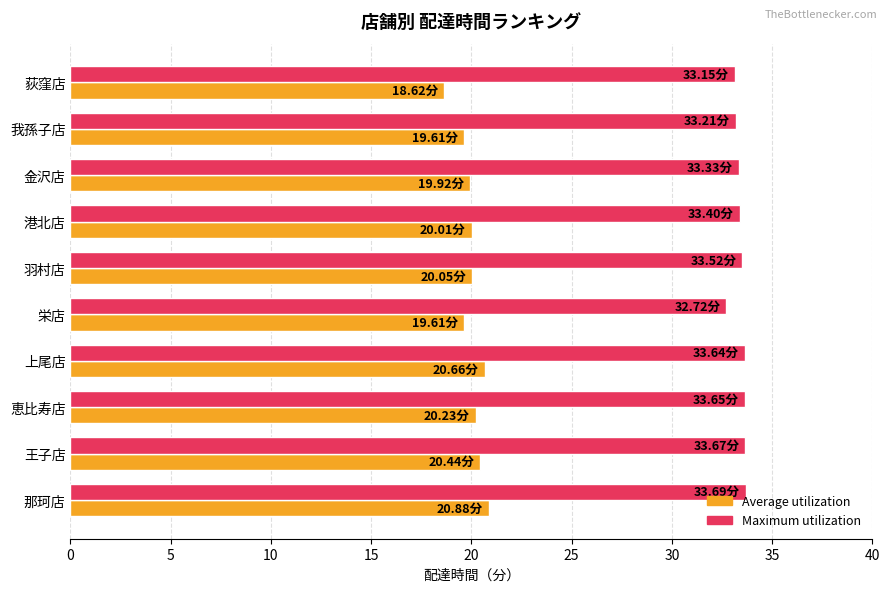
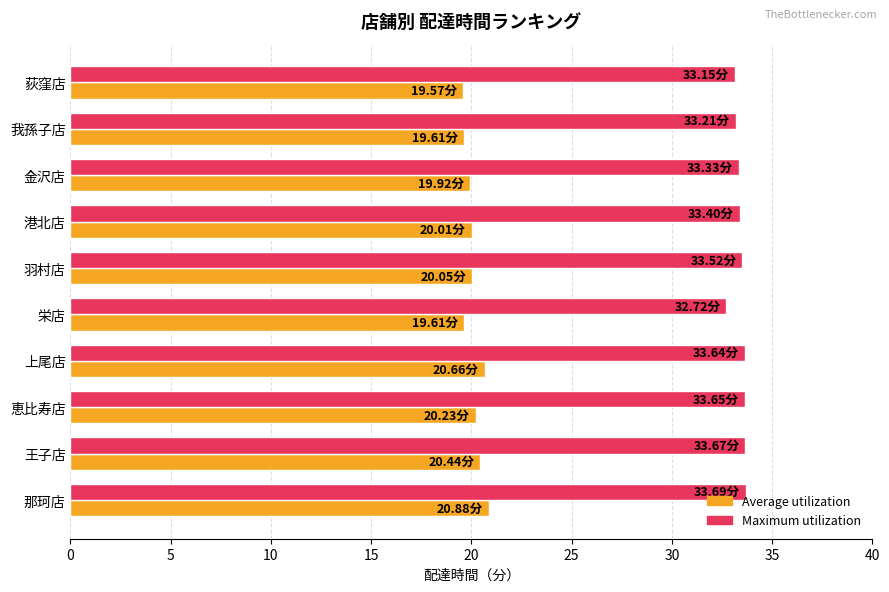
Average utilization, 荻窪店: 18.62分 -> 19.57分
